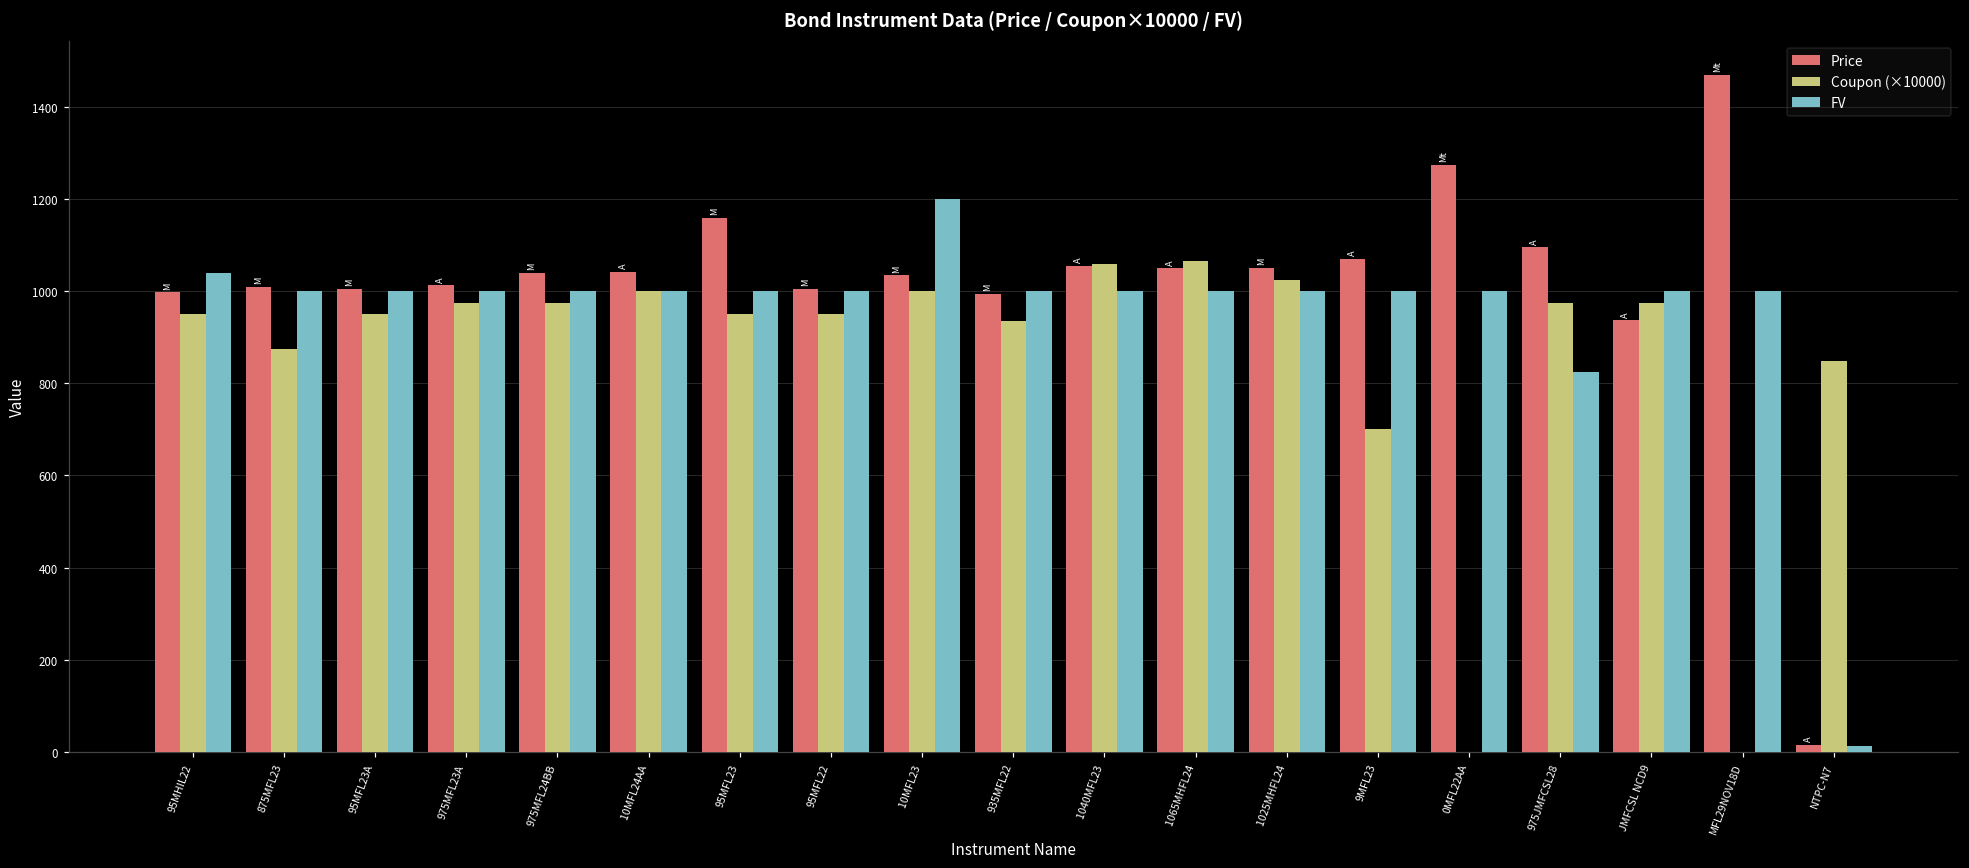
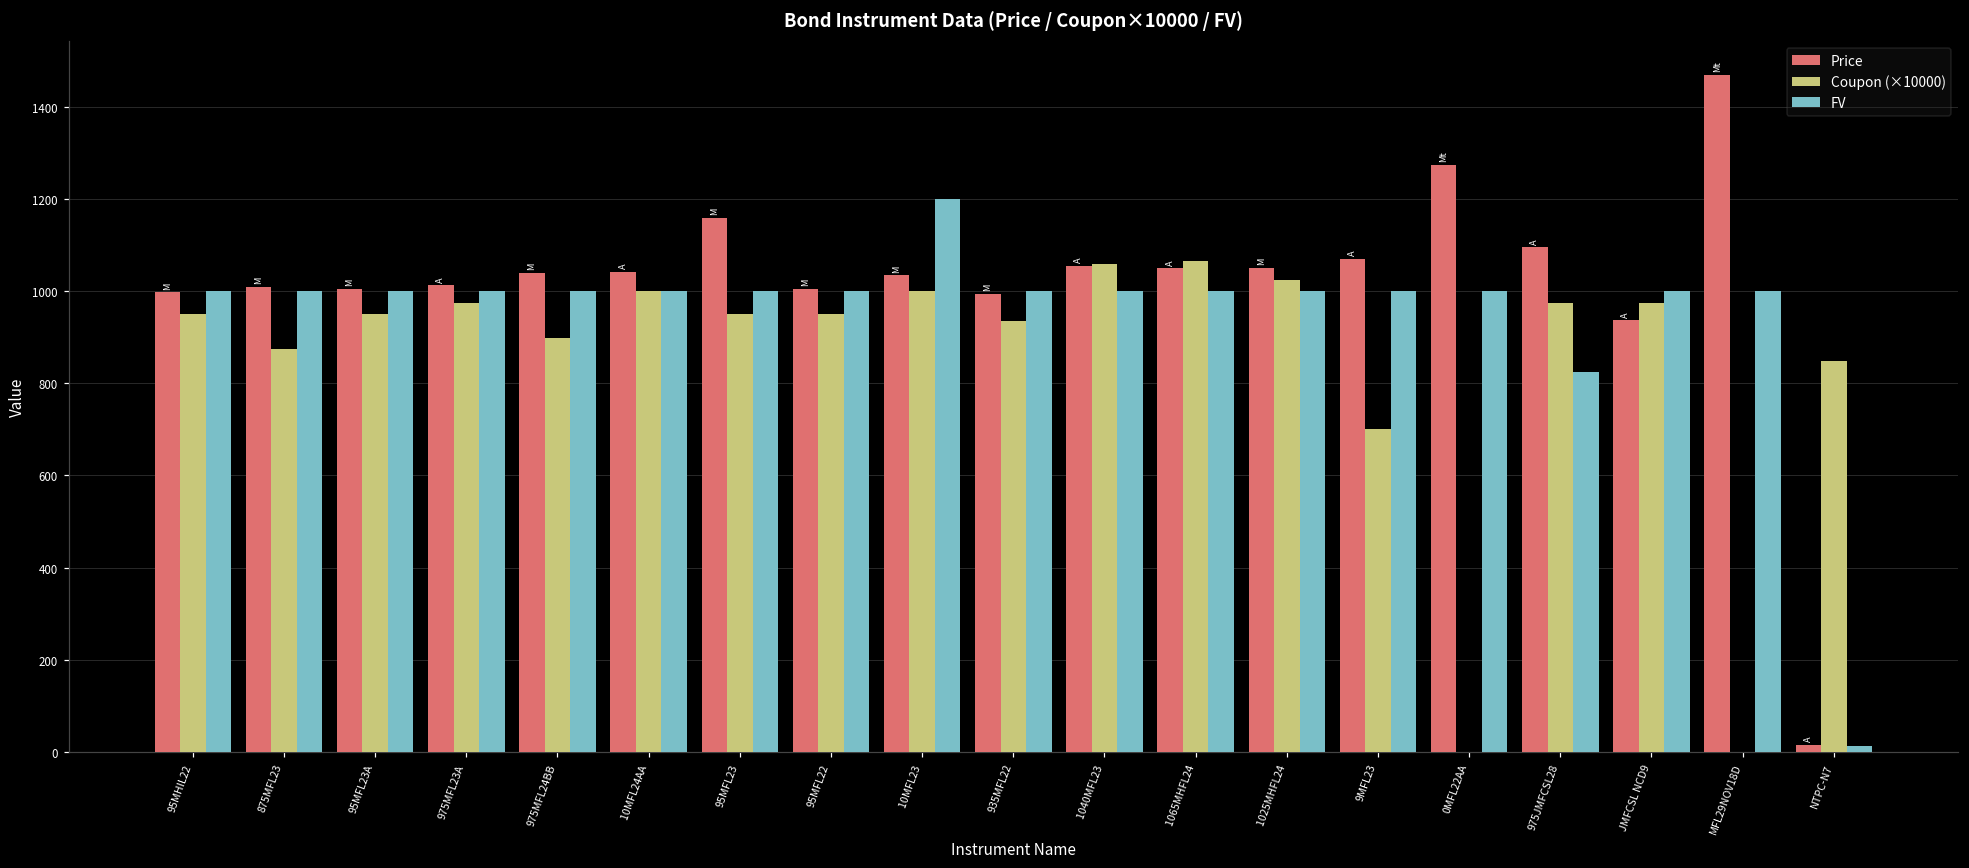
FV, 95MHIL22: 1040 -> 1000
Coupon (×10000), 975MFL24BB: 980 -> 900
